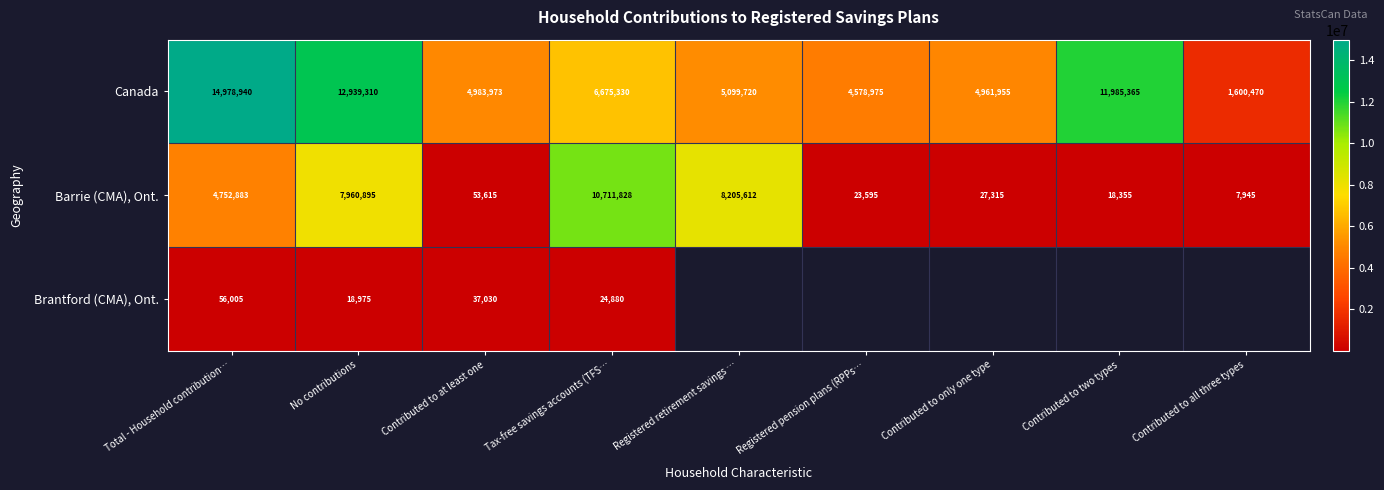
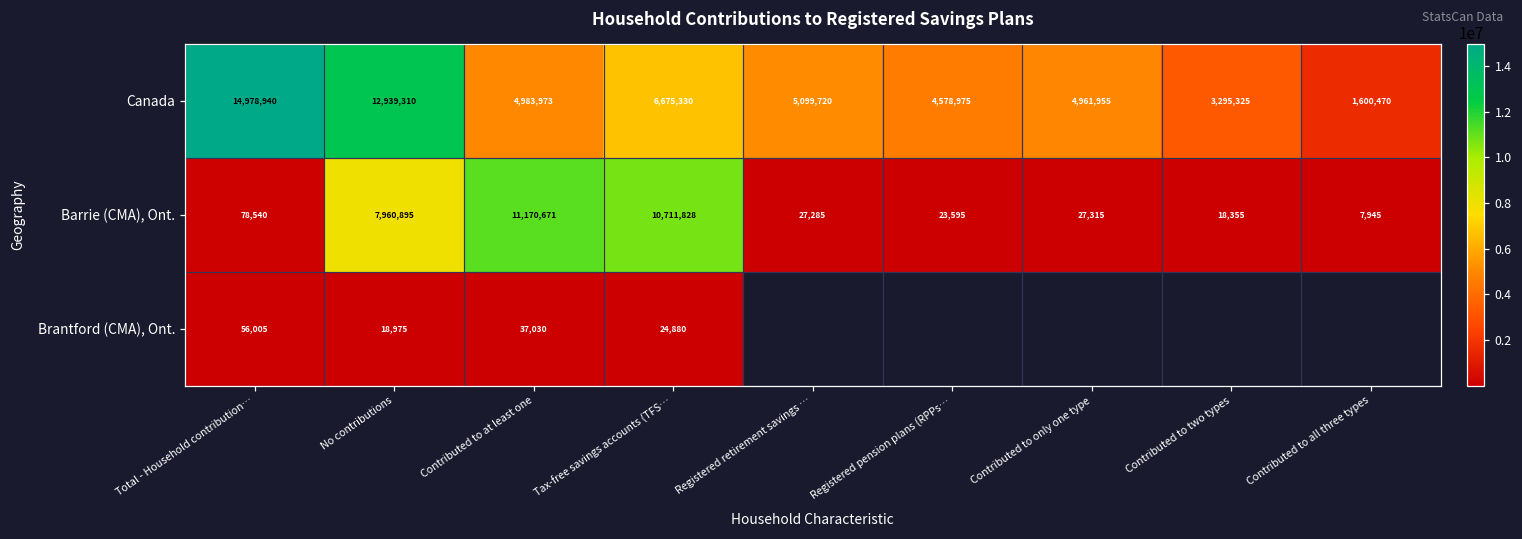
Canada, Contributed to two types: 11,985,365 -> 3,295,325
Barrie (CMA), Ont., Total - Household contribution…: 4,752,883 -> 78,540
Barrie (CMA), Ont., Contributed to at least one: 53,615 -> 11,170,671
Barrie (CMA), Ont., Registered retirement savings …: 8,205,612 -> 27,285
